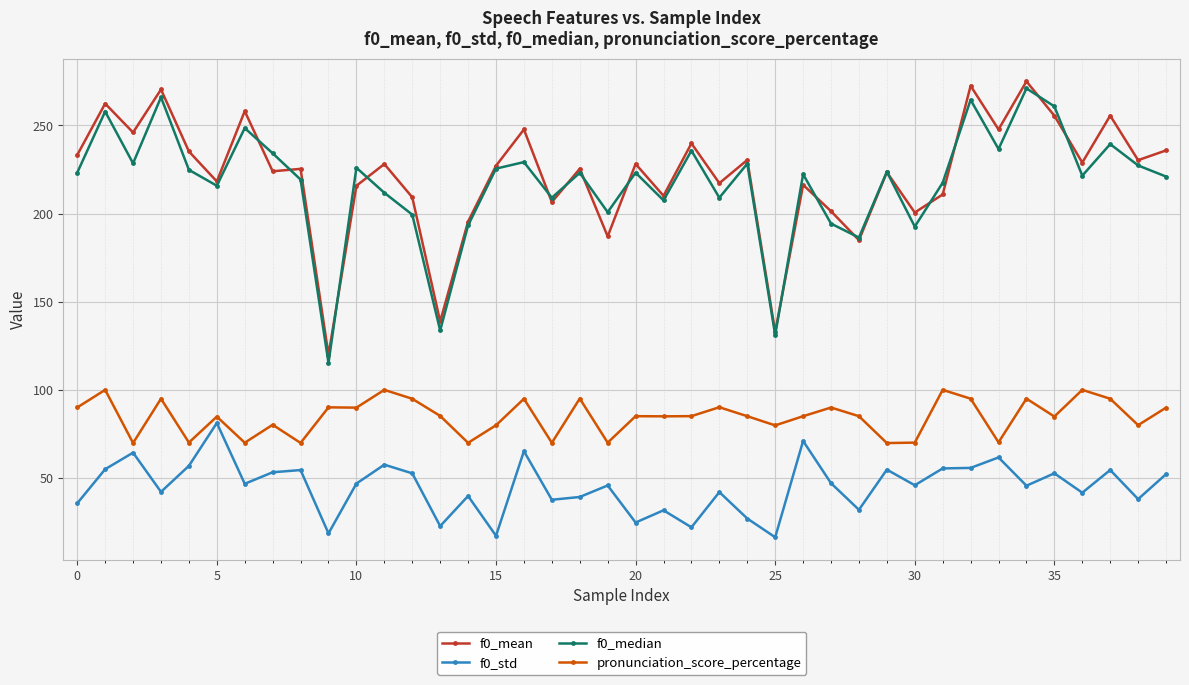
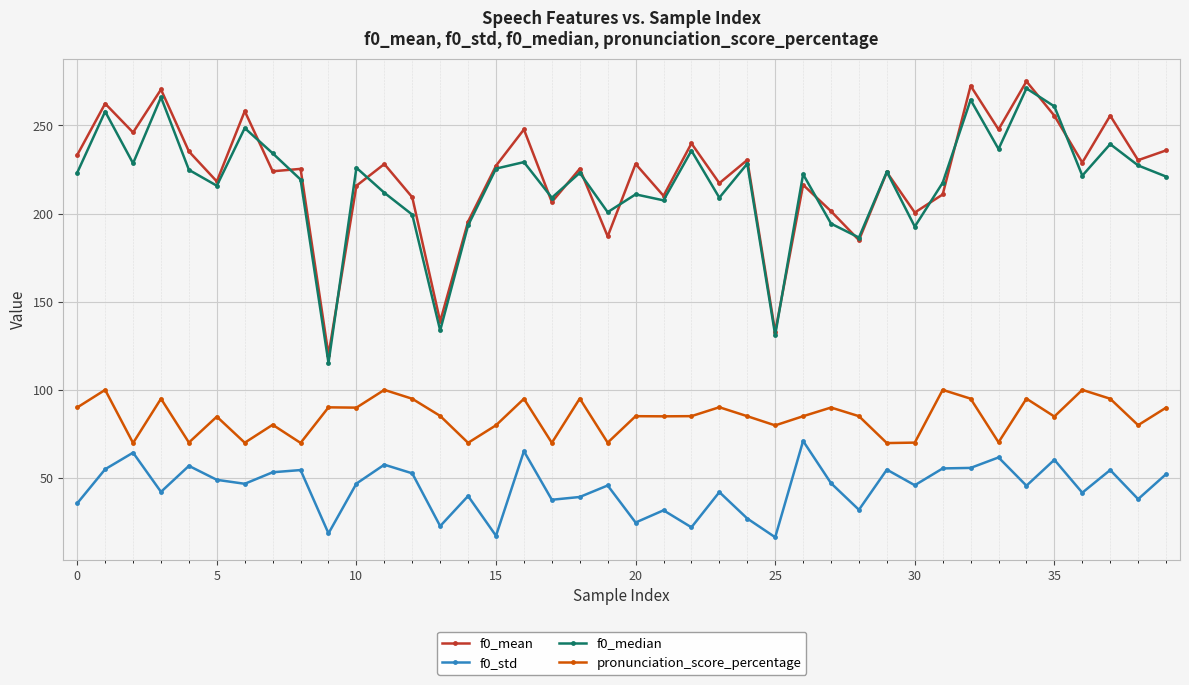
f0_std, 5: 81 -> 49
f0_median, 20: 223 -> 211
f0_std, 35: 53 -> 60
